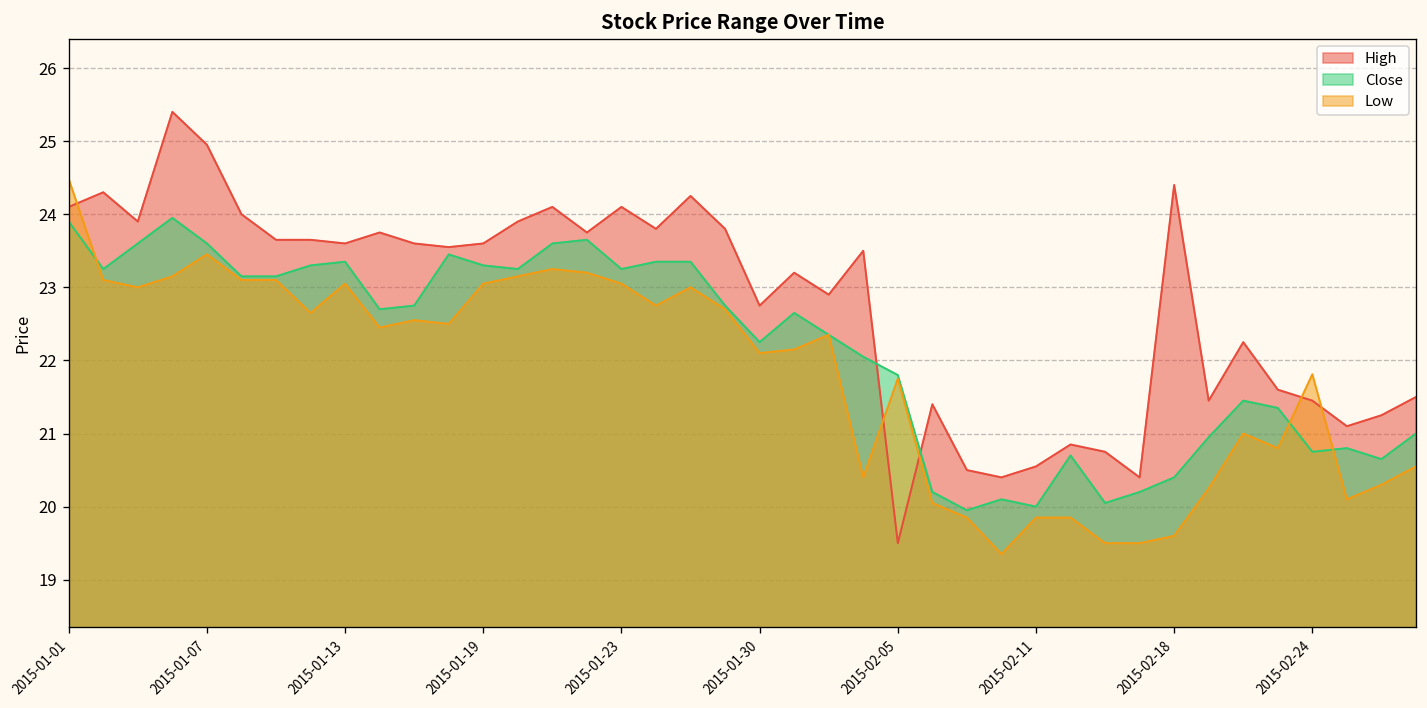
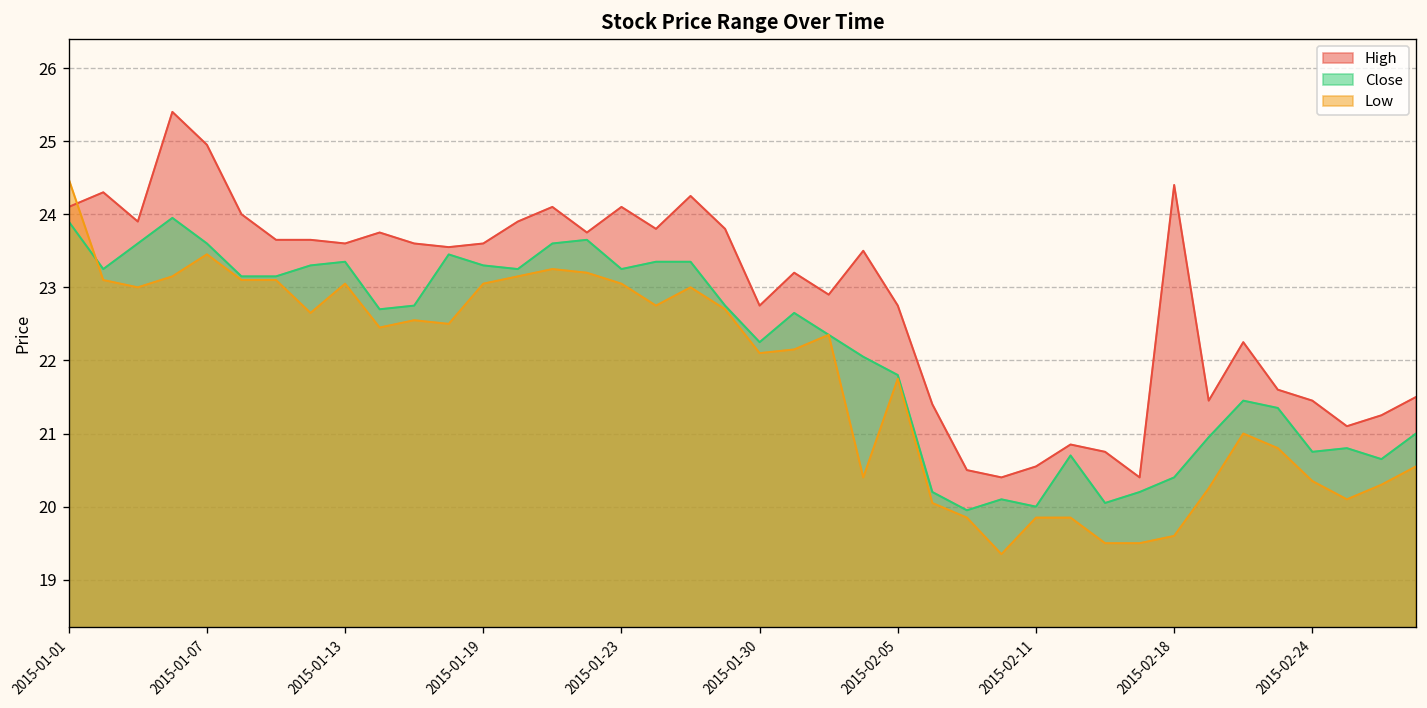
High, 2015-02-05: 19.5 -> 22.8
Low, 2015-02-24: 21.8 -> 20.4
